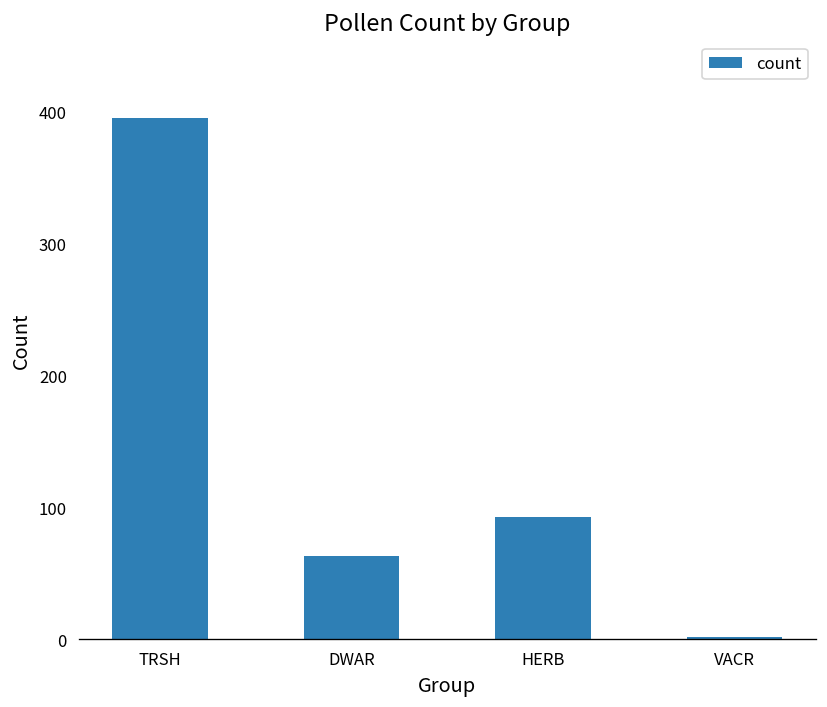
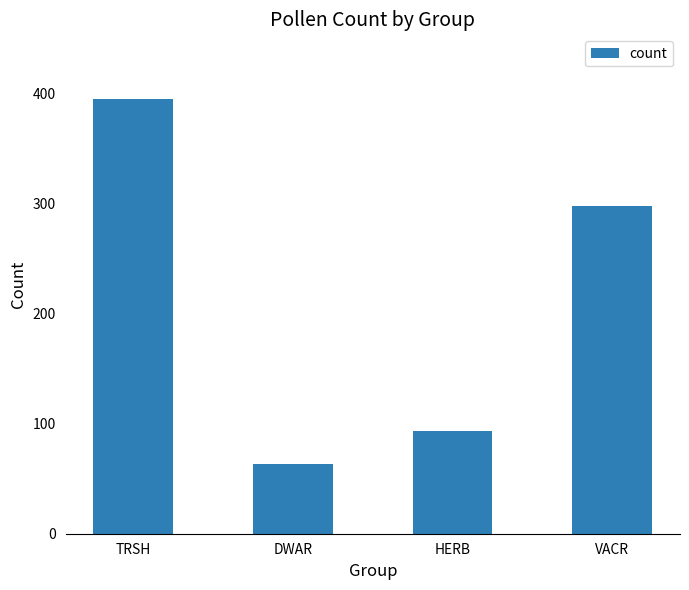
VACR: 2 -> 298
